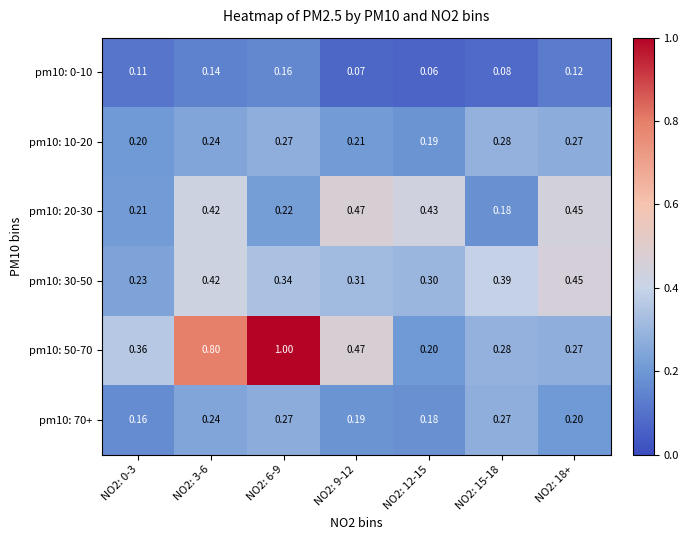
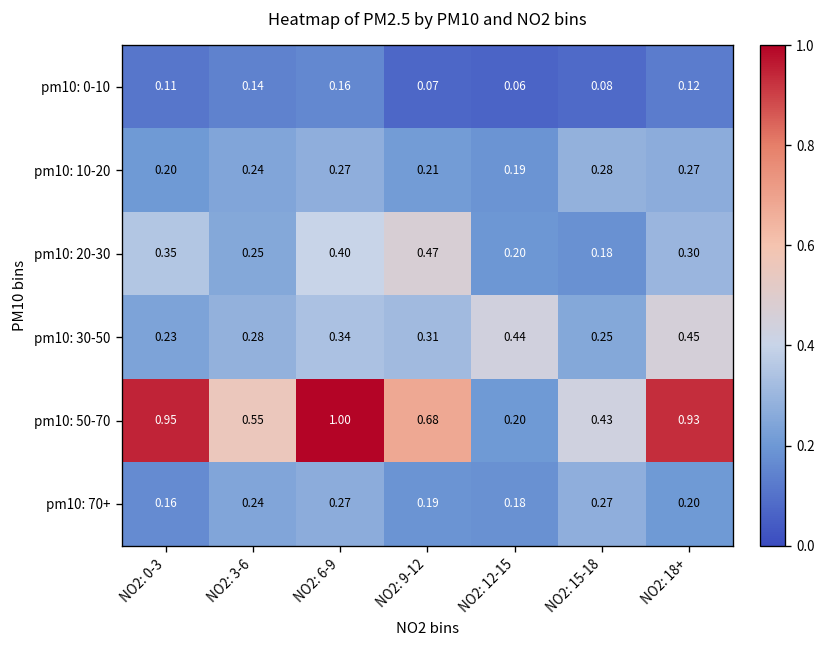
pm10: 20-30, NO2: 0-3: 0.21 -> 0.35
pm10: 20-30, NO2: 3-6: 0.42 -> 0.25
pm10: 20-30, NO2: 6-9: 0.22 -> 0.40
pm10: 20-30, NO2: 12-15: 0.43 -> 0.20
pm10: 20-30, NO2: 18+: 0.45 -> 0.30
pm10: 30-50, NO2: 3-6: 0.42 -> 0.28
pm10: 30-50, NO2: 12-15: 0.30 -> 0.44
pm10: 30-50, NO2: 15-18: 0.39 -> 0.25
pm10: 50-70, NO2: 0-3: 0.36 -> 0.95
pm10: 50-70, NO2: 3-6: 0.80 -> 0.55
pm10: 50-70, NO2: 9-12: 0.47 -> 0.68
pm10: 50-70, NO2: 15-18: 0.28 -> 0.43
pm10: 50-70, NO2: 18+: 0.27 -> 0.93
